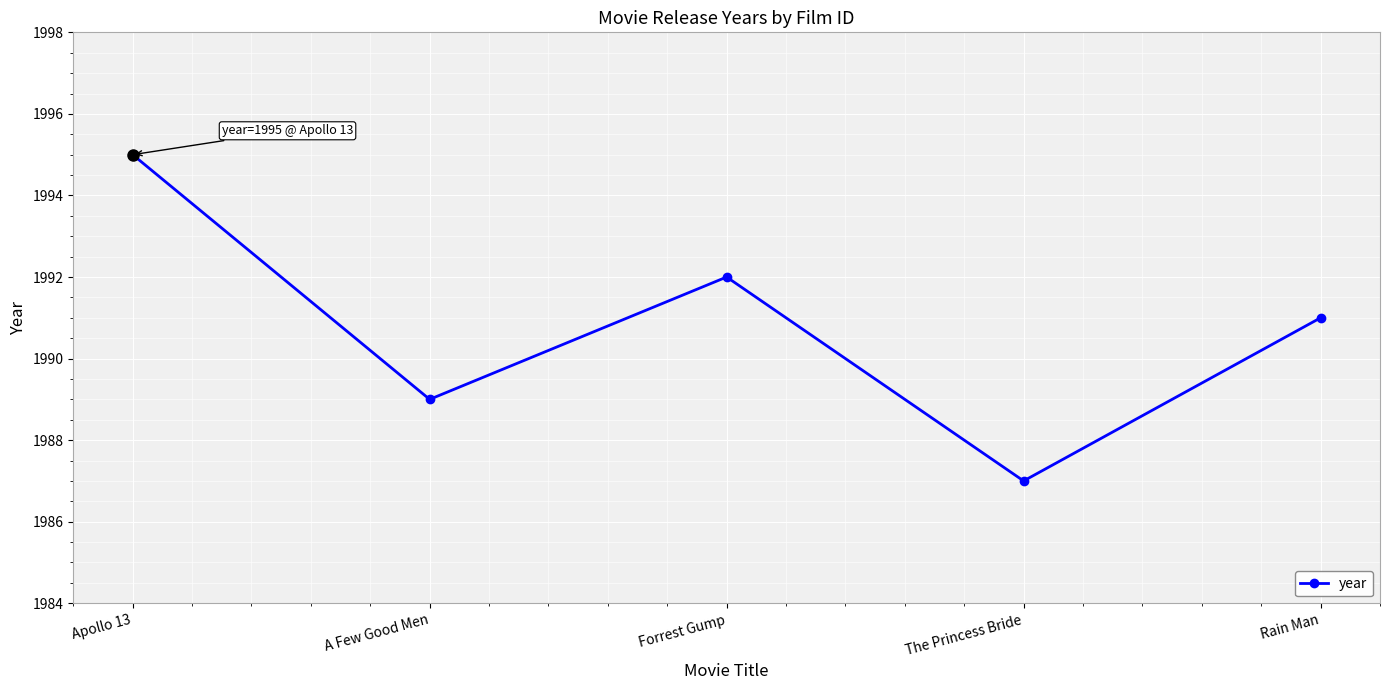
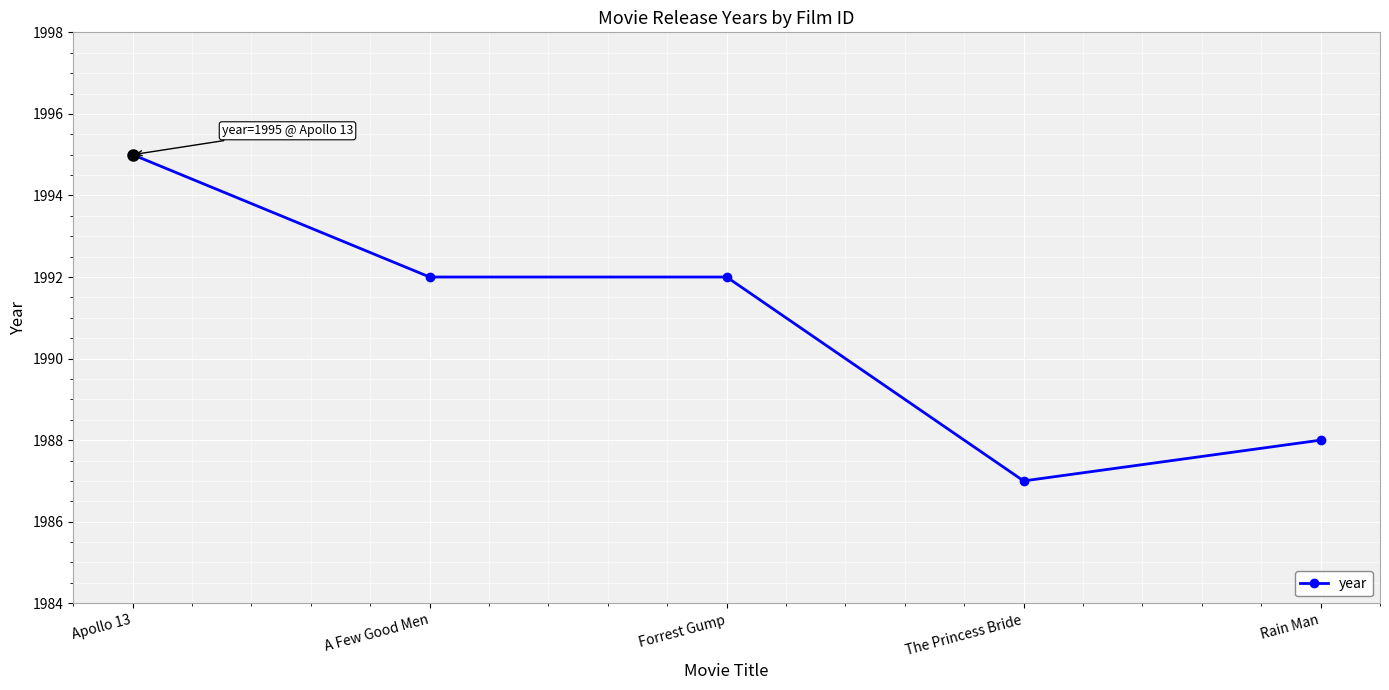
year, A Few Good Men: 1989 -> 1992
year, Rain Man: 1991 -> 1988
